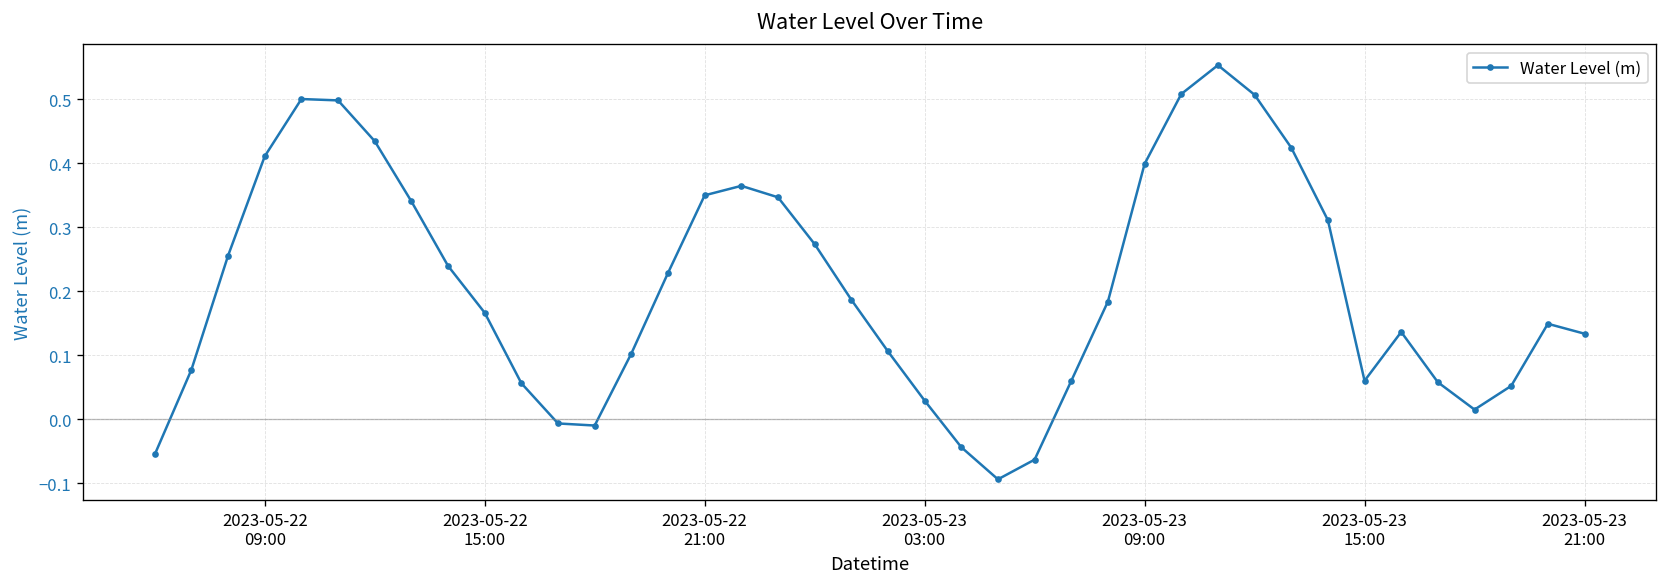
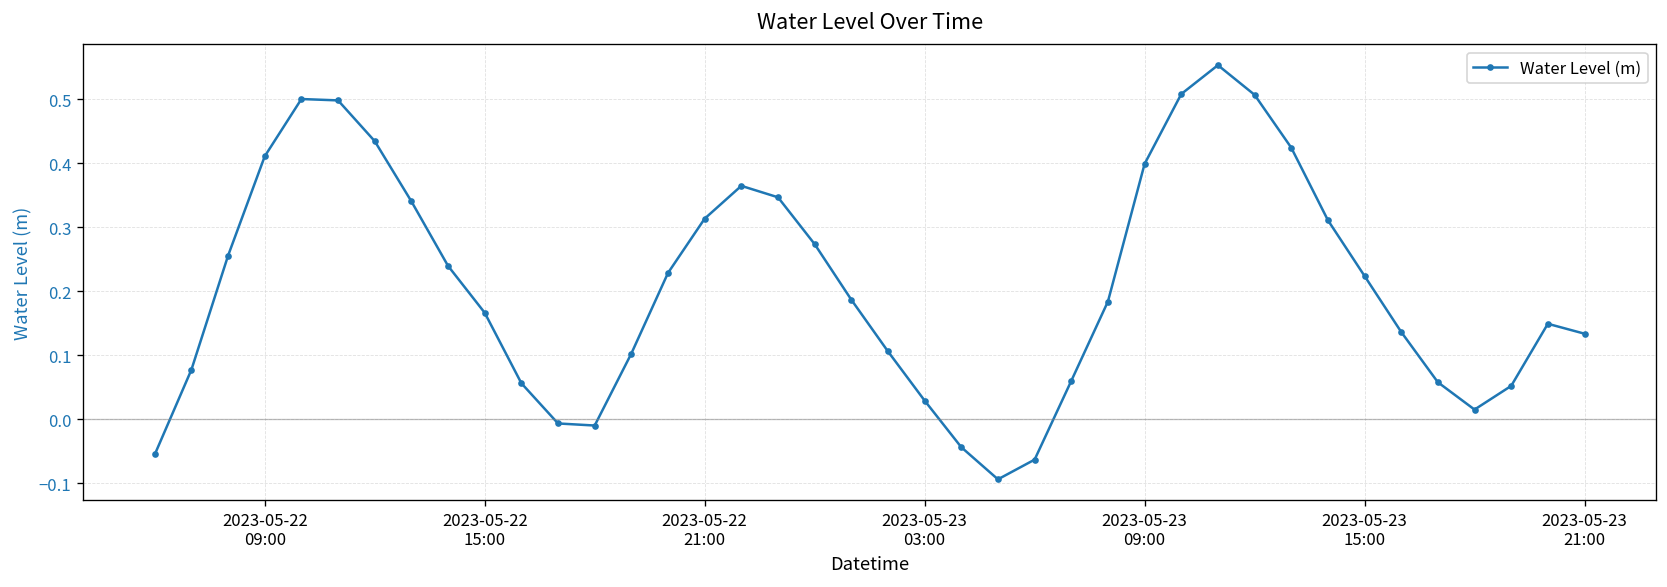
2023-05-22 21:00: 0.35 -> 0.31
2023-05-23 15:00: 0.06 -> 0.22
